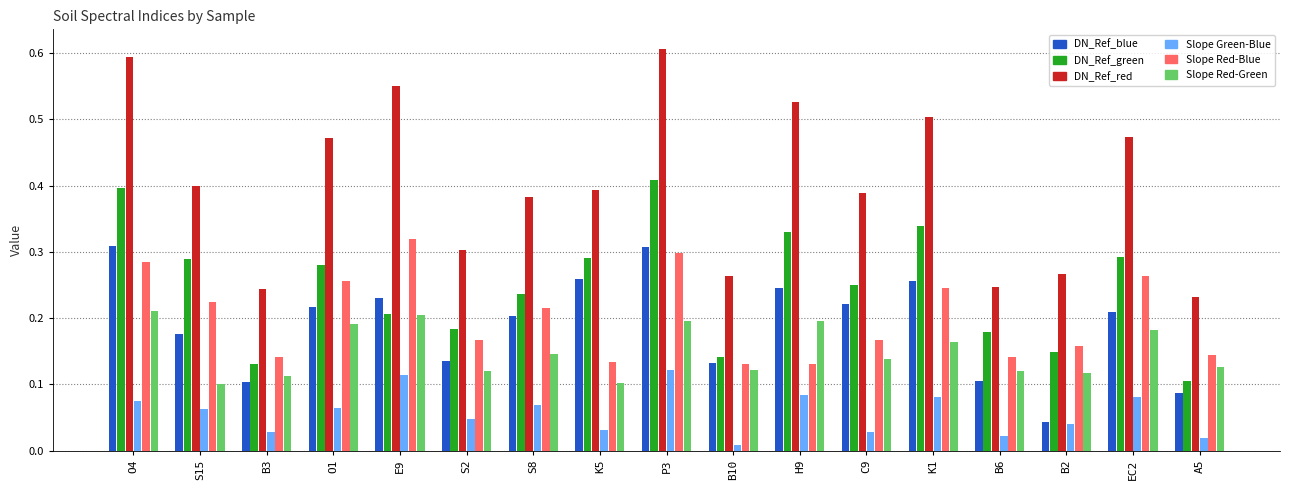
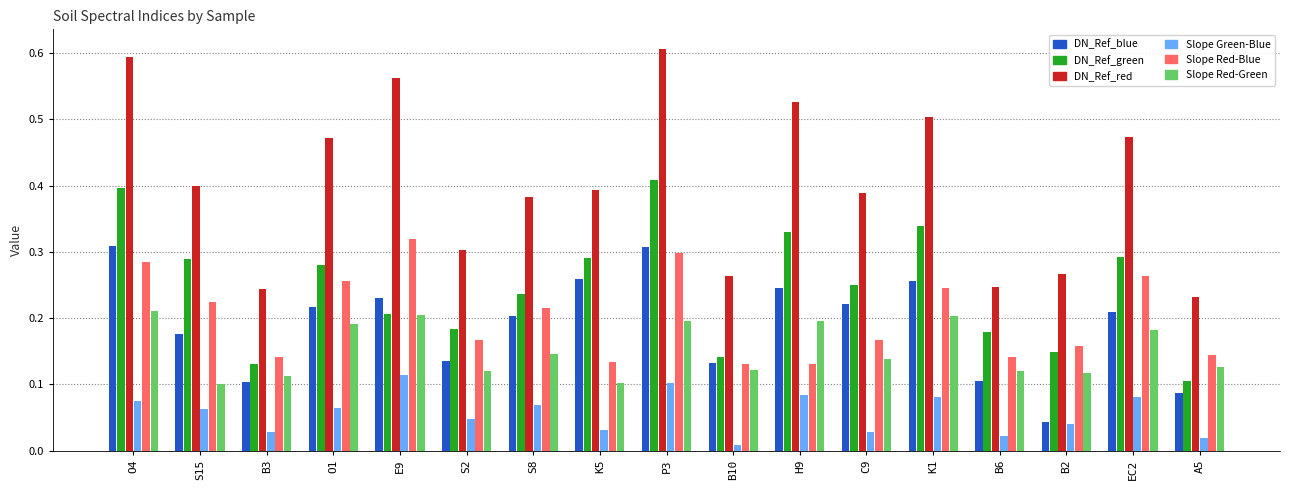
DN_Ref_red, E9: 0.55 -> 0.56
Slope Green-Blue, P3: 0.12 -> 0.10
Slope Red-Green, K1: 0.16 -> 0.20
